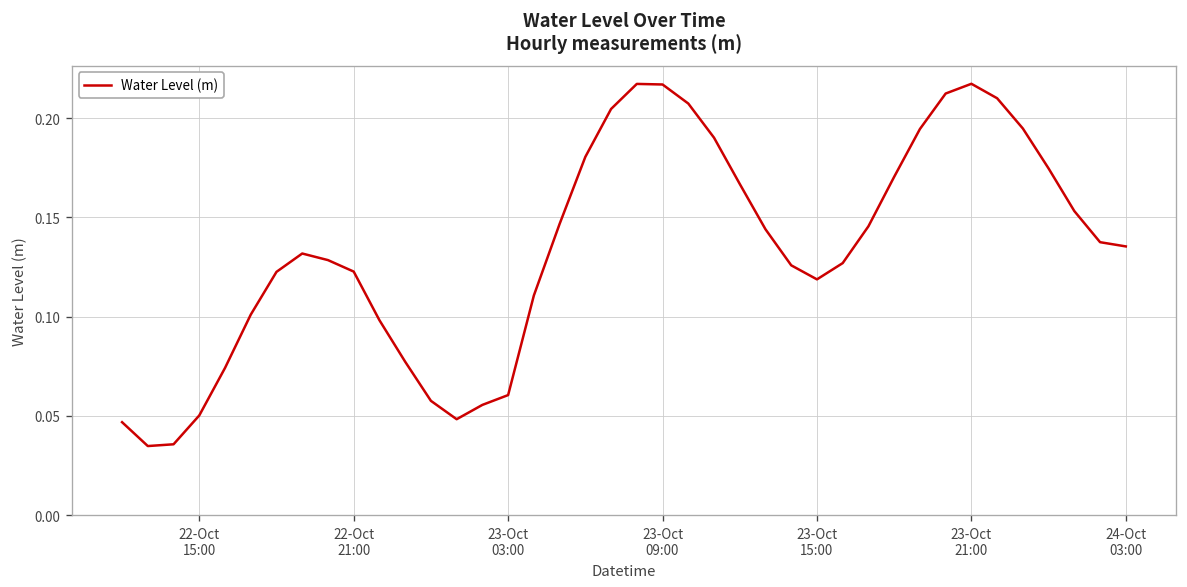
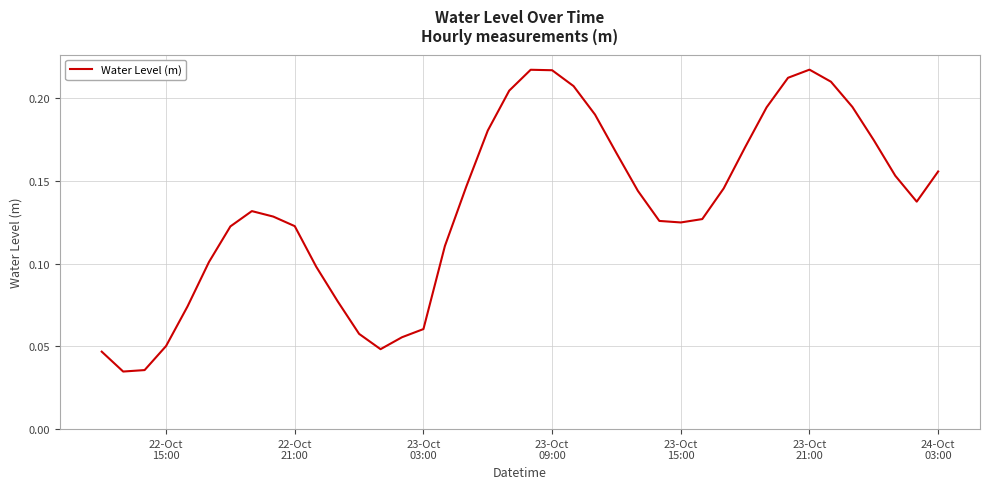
23-Oct 15:00: 0.119 -> 0.125
24-Oct 03:00: 0.135 -> 0.156
